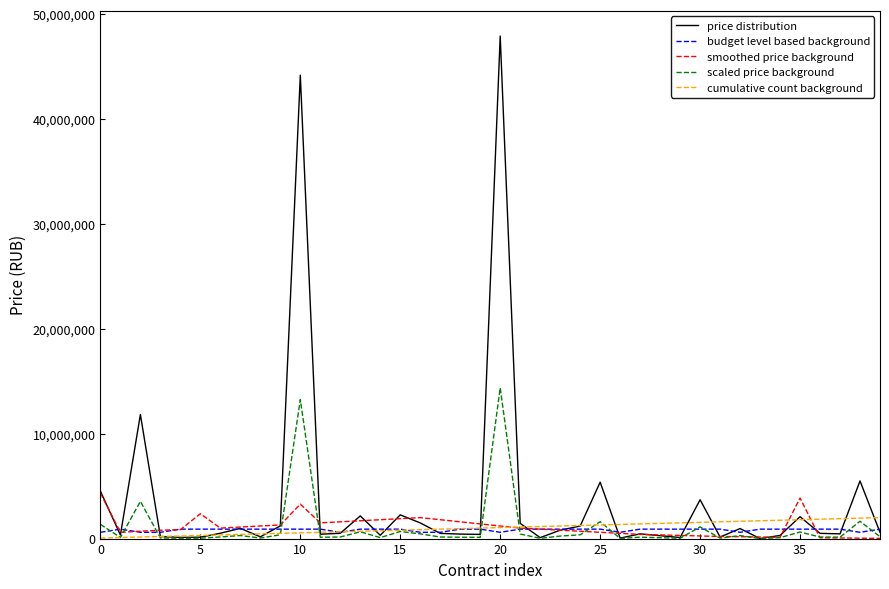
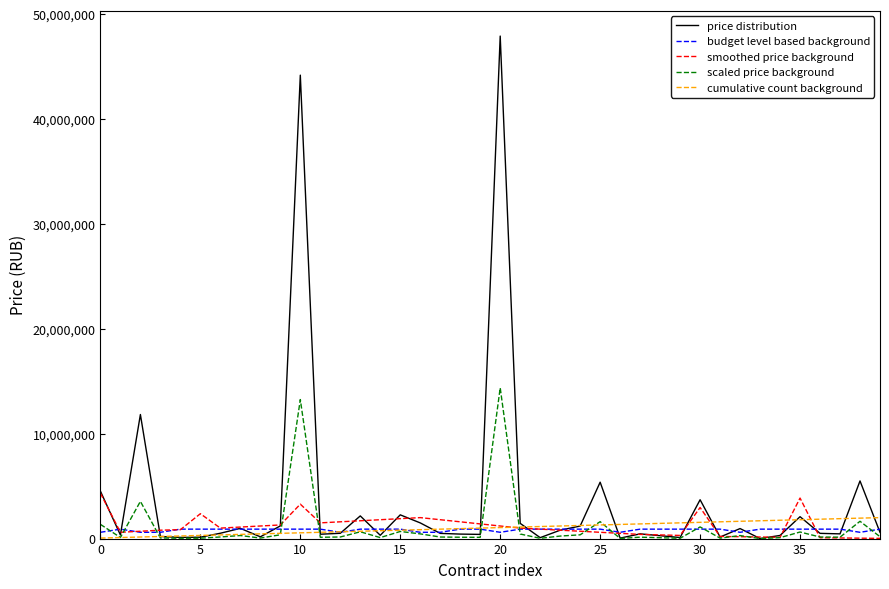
smoothed price background, 30: 300,000 -> 3,000,000
